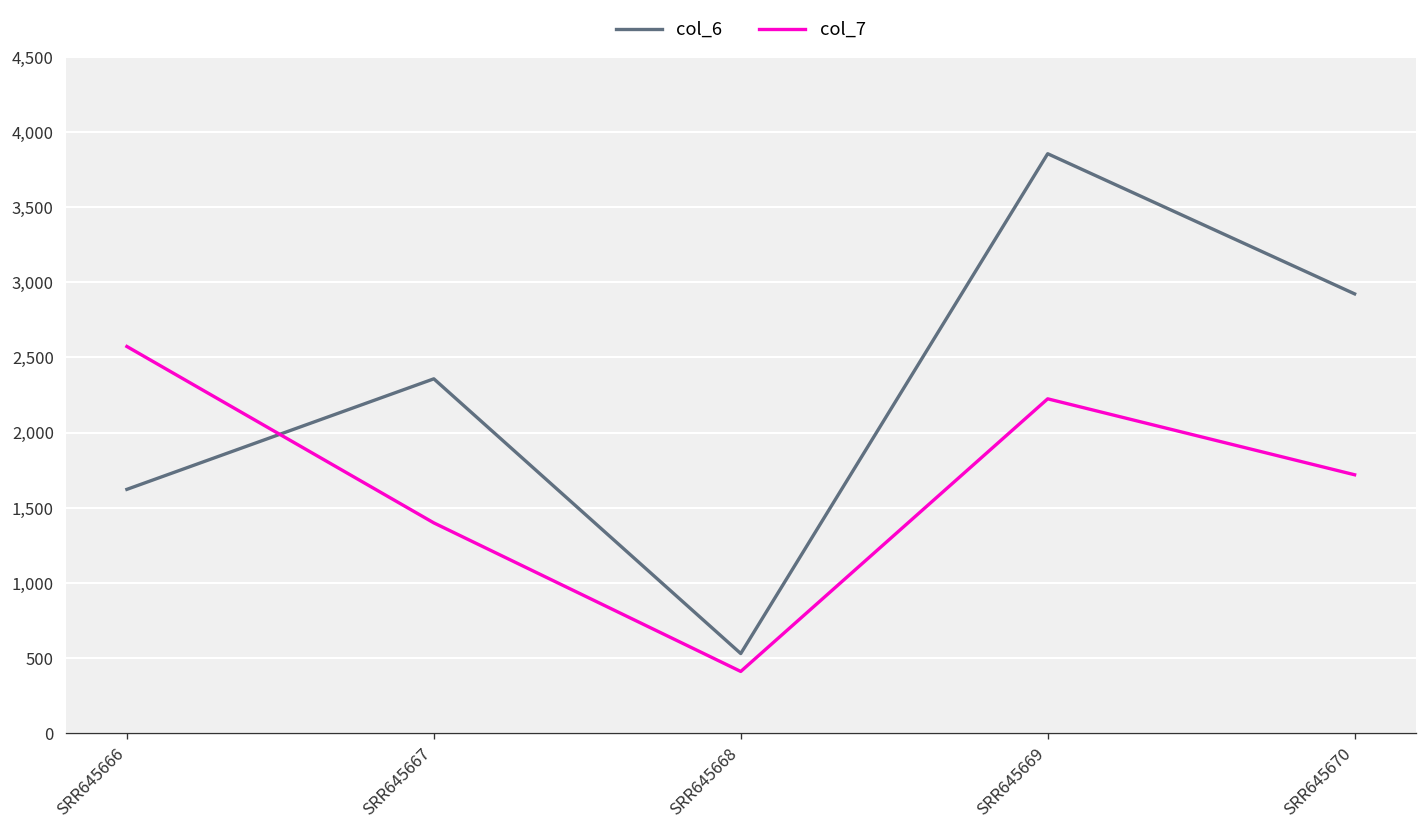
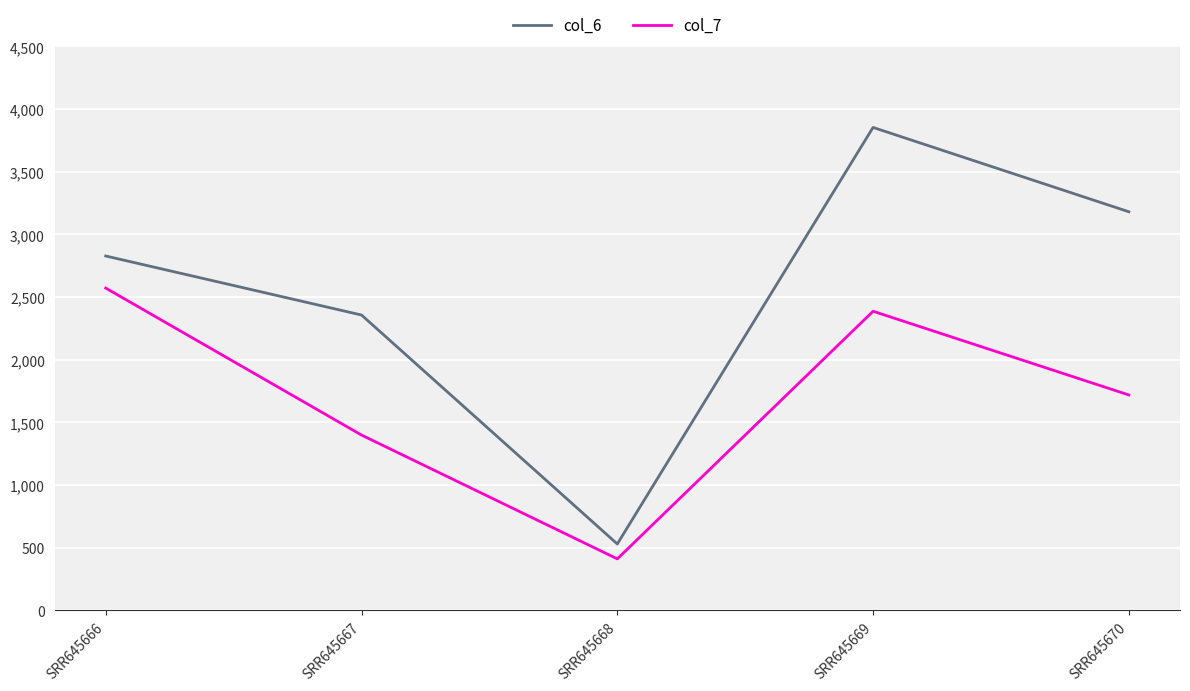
col_6, SRR645666: 1,620 -> 2,830
col_7, SRR645669: 2,220 -> 2,390
col_6, SRR645670: 2,920 -> 3,180
